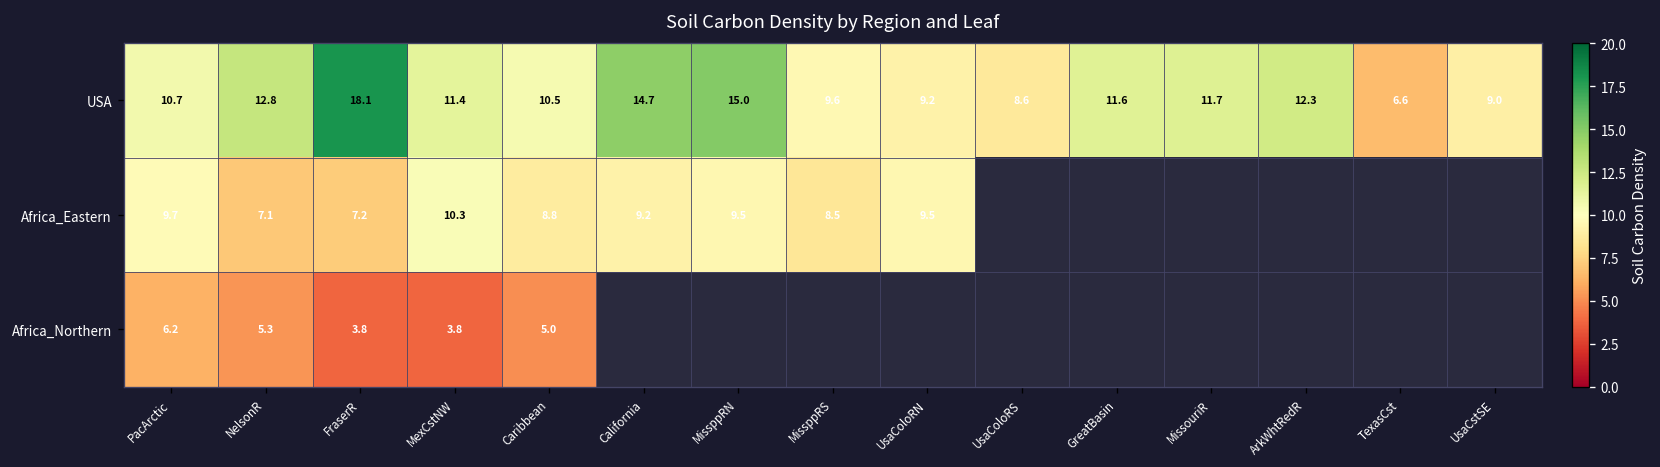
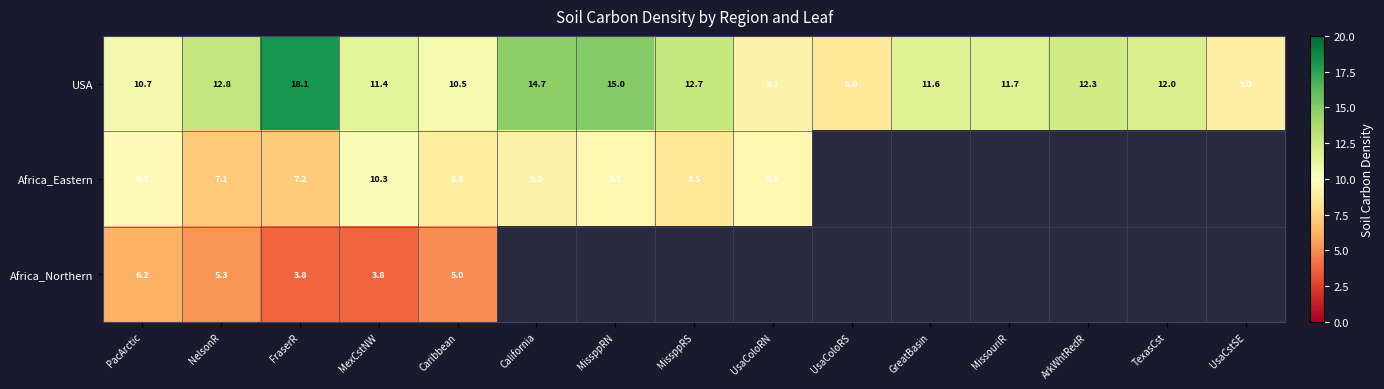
USA, MissppRS: 9.6 -> 12.7
USA, TexasCst: 6.6 -> 12.0
